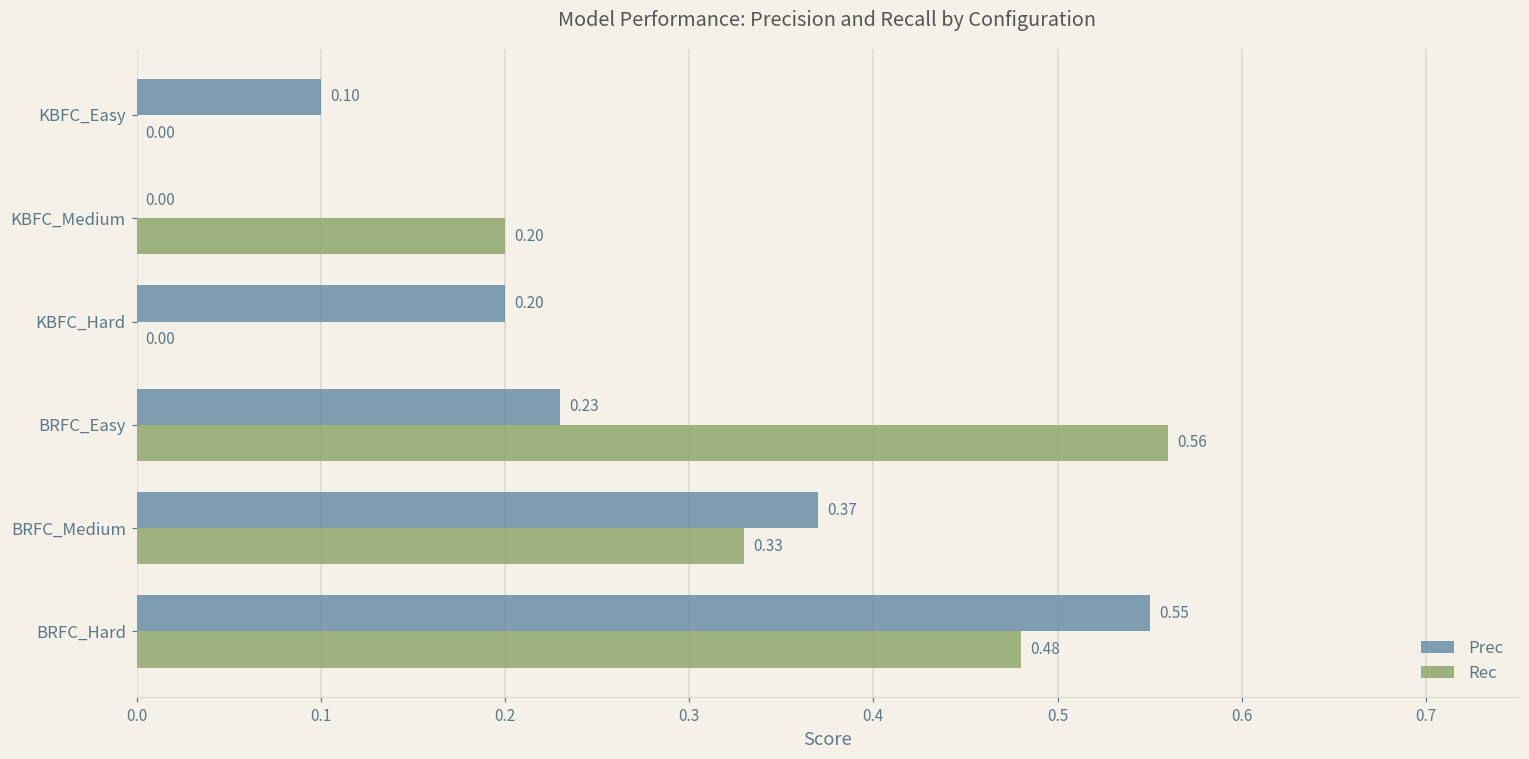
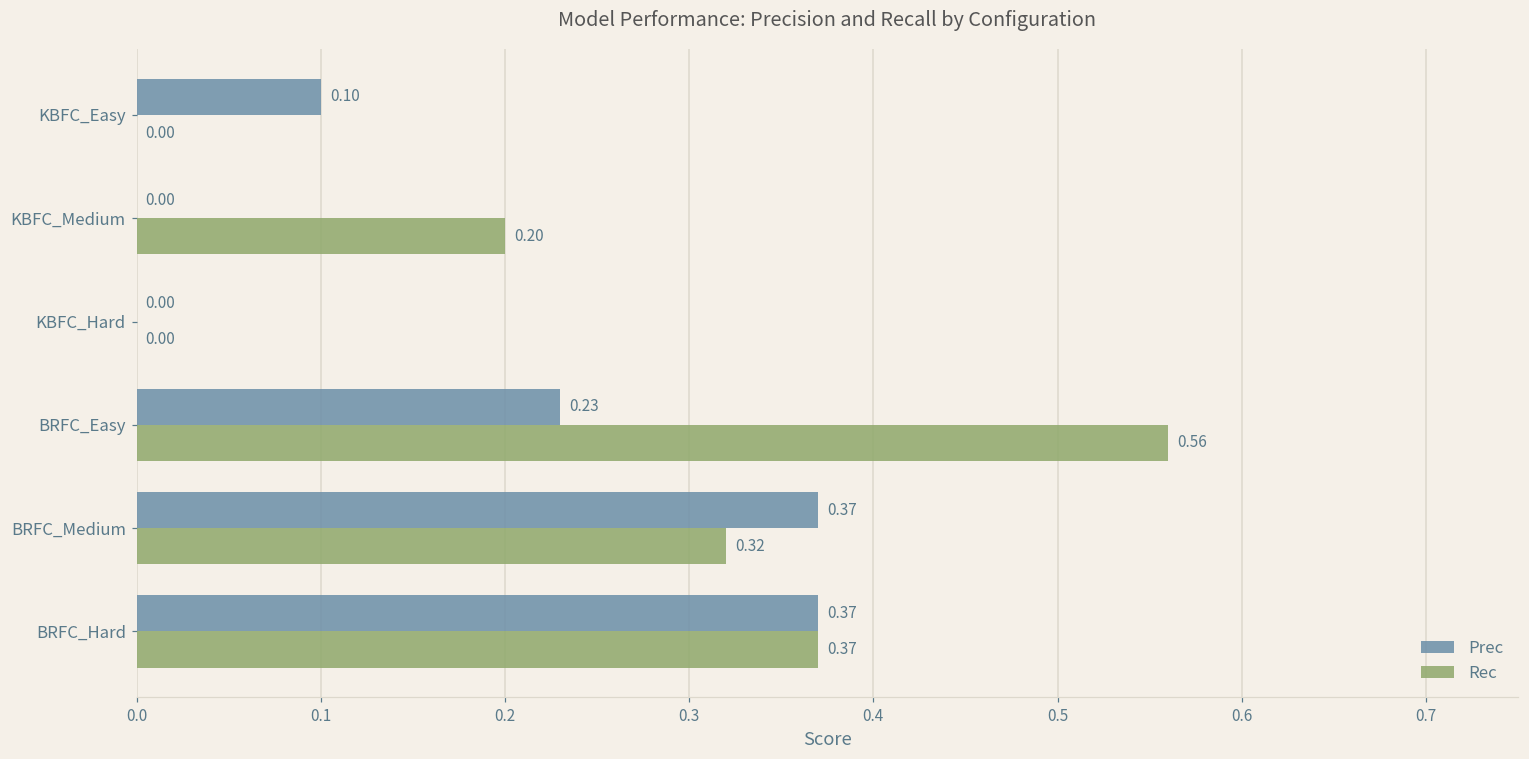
Prec, KBFC_Hard: 0.20 -> 0.00
Rec, BRFC_Medium: 0.33 -> 0.32
Prec, BRFC_Hard: 0.55 -> 0.37
Rec, BRFC_Hard: 0.48 -> 0.37
